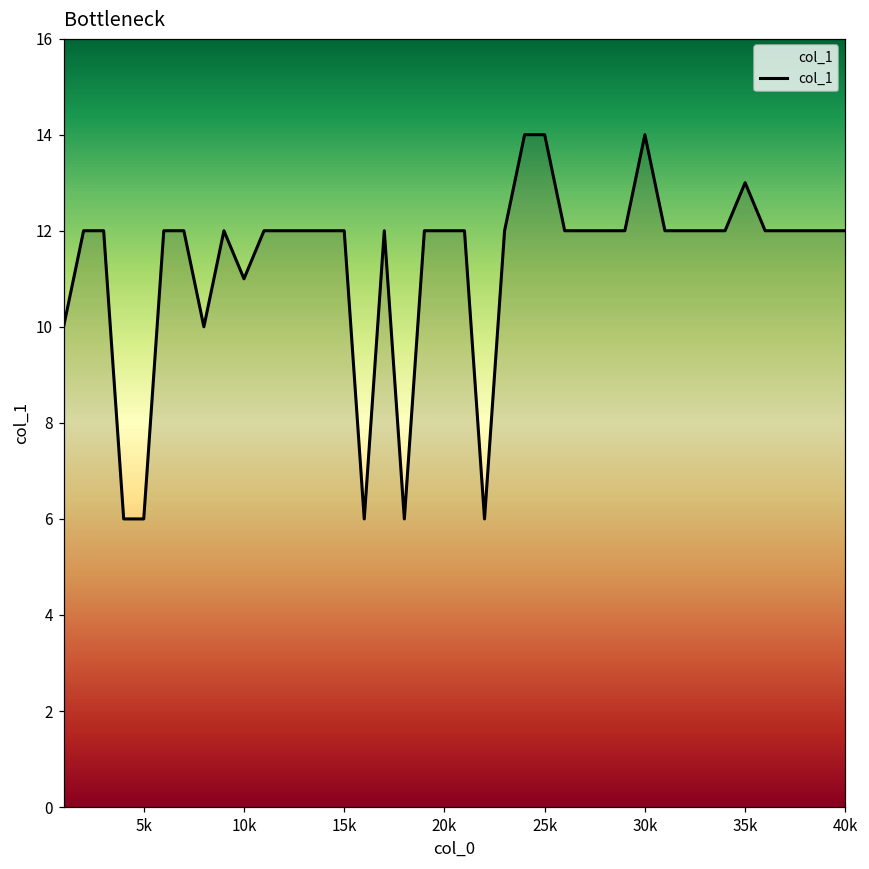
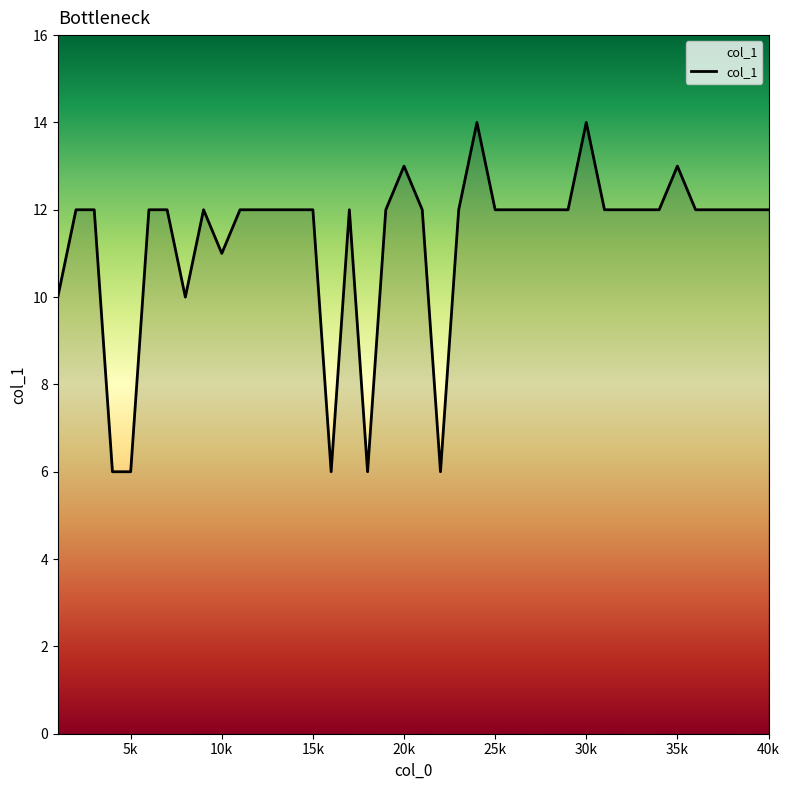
20k: 12 -> 13
25k: 14 -> 12
